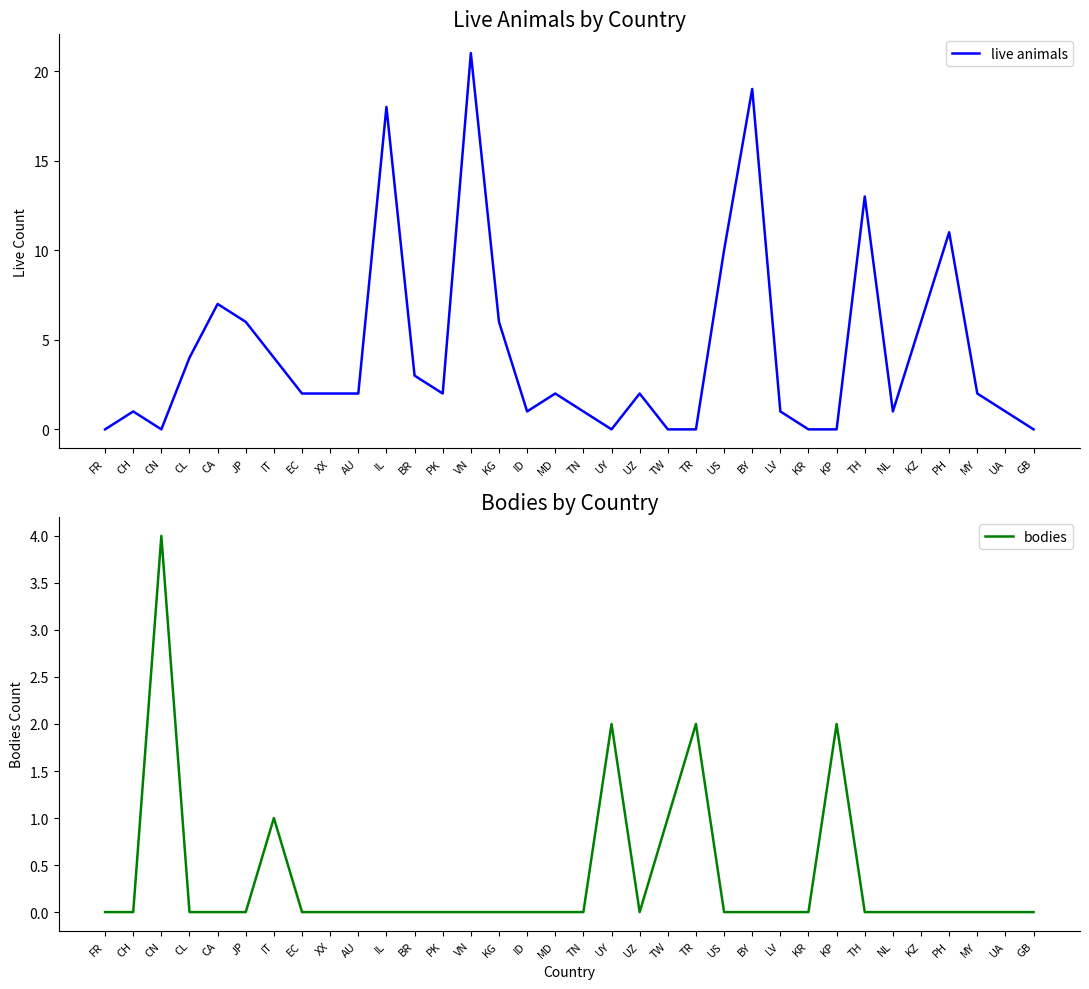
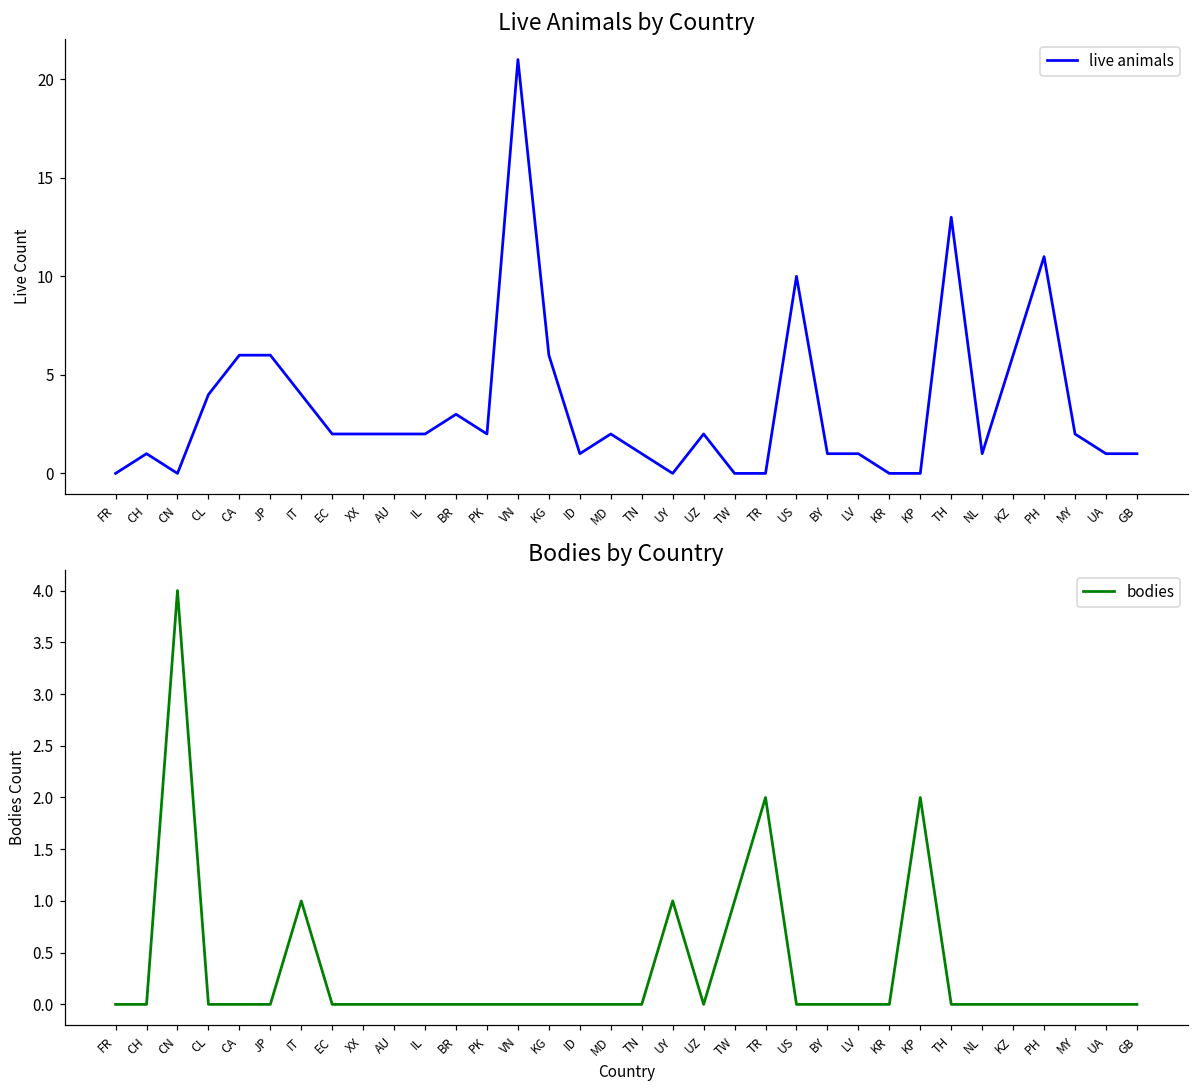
Live Animals by Country, CA: 7 -> 6
Live Animals by Country, IL: 18 -> 2
Live Animals by Country, BY: 19 -> 1
Live Animals by Country, GB: 0 -> 1
Bodies by Country, UY: 2 -> 1
